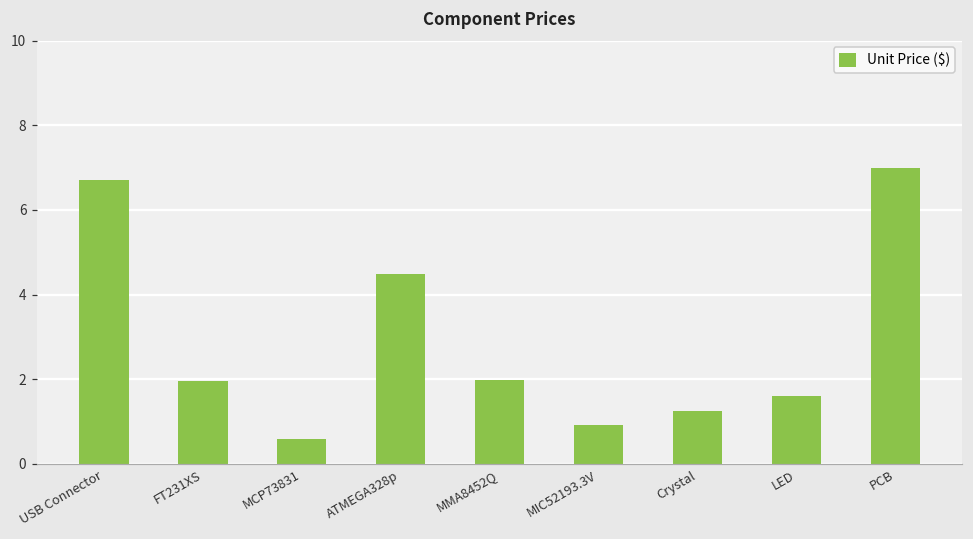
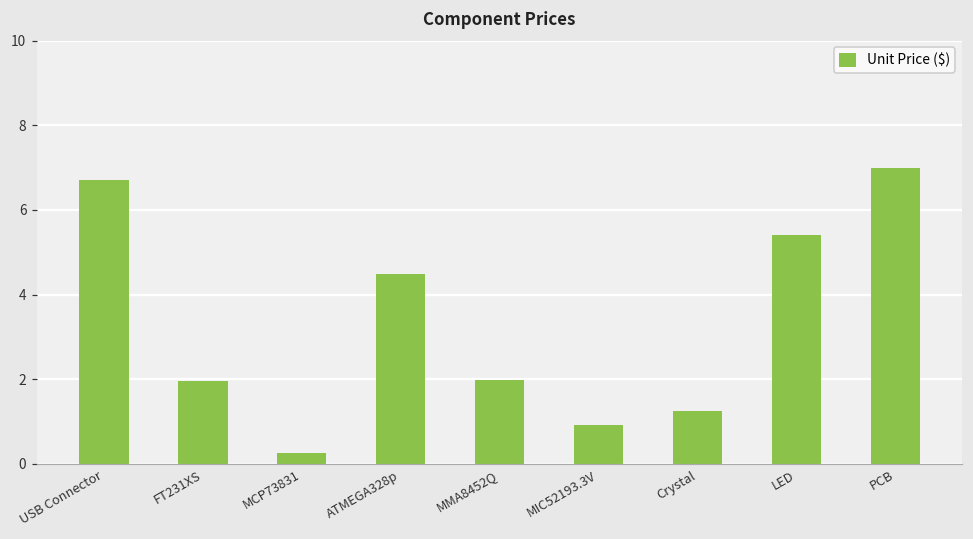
MCP73831: 0.6 -> 0.3
LED: 1.6 -> 5.4
